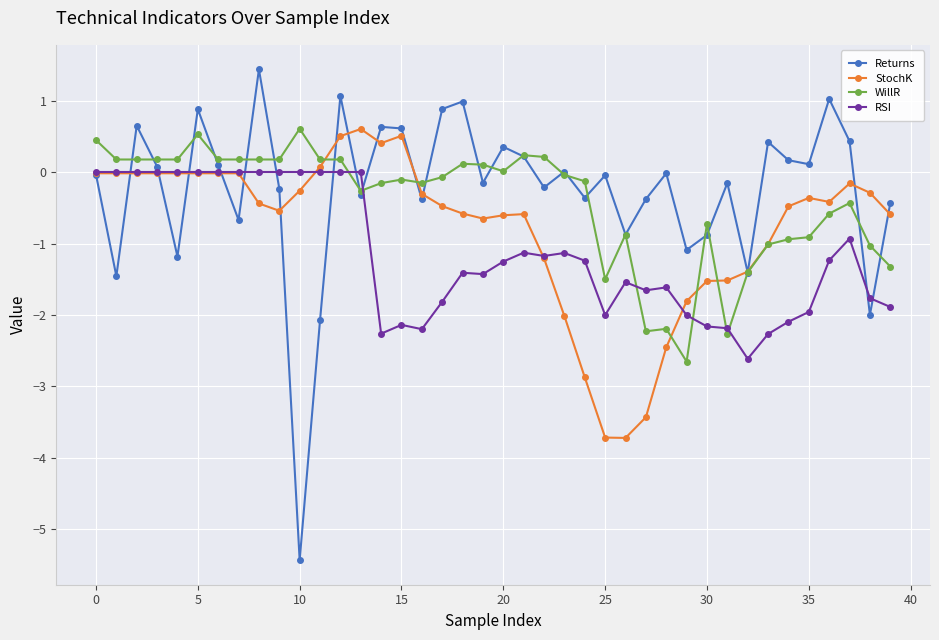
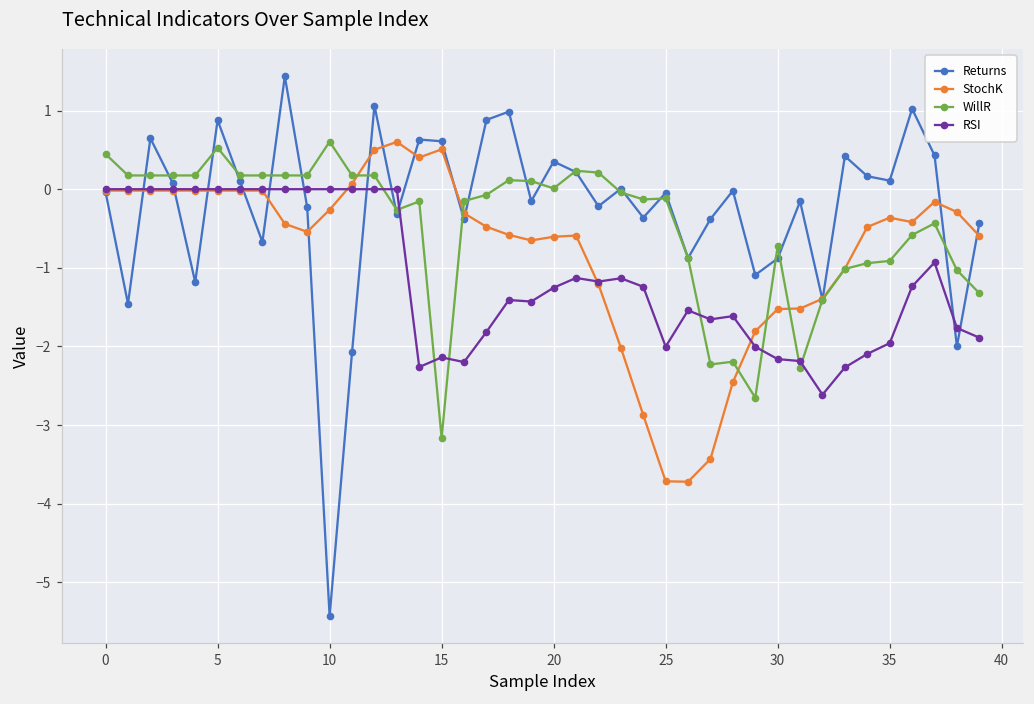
WillR, 15: -0.1 -> -3.2
WillR, 25: -1.5 -> -0.1
